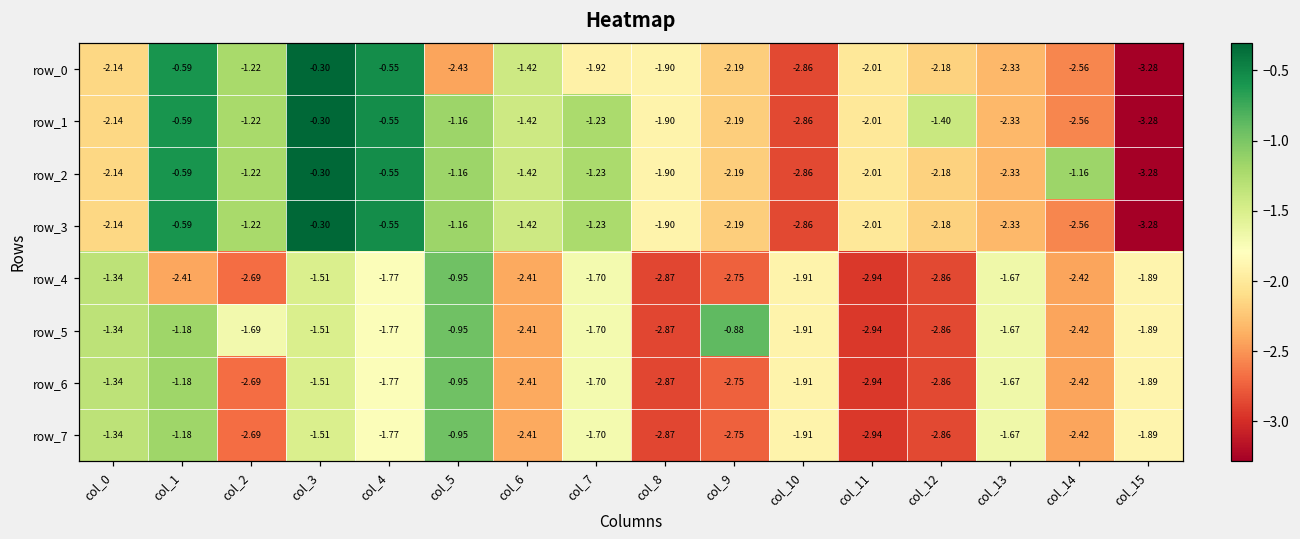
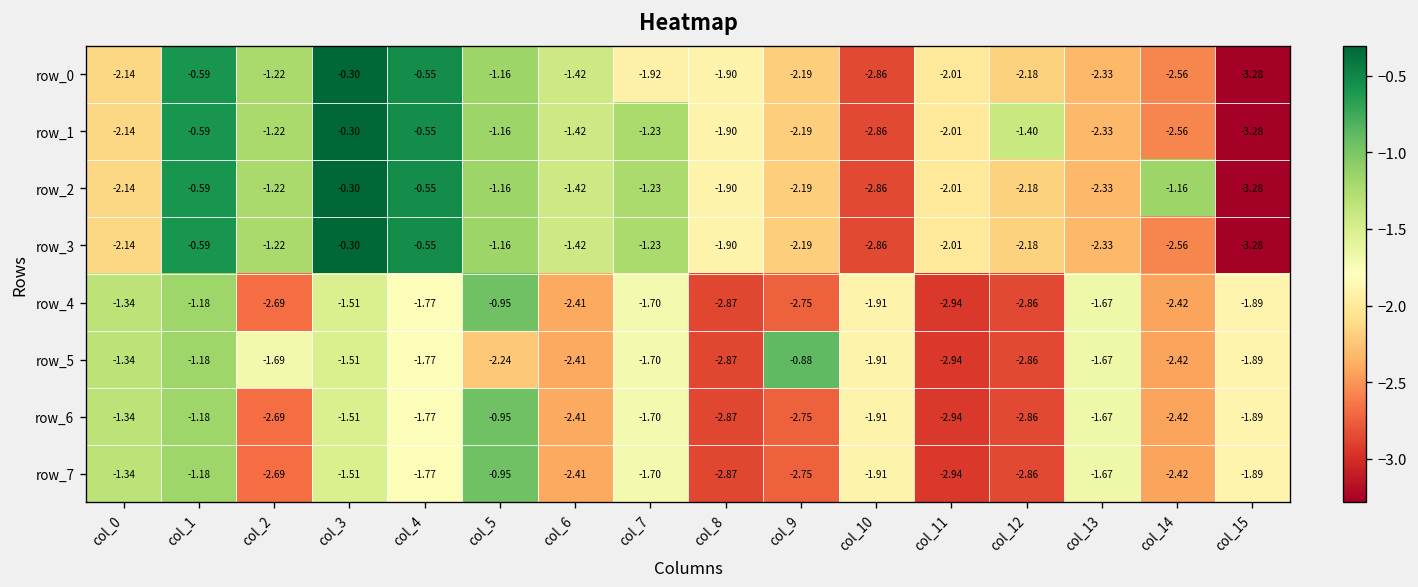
row_0, col_5: -2.43 -> -1.16
row_4, col_1: -2.41 -> -1.18
row_5, col_5: -0.95 -> -2.24
